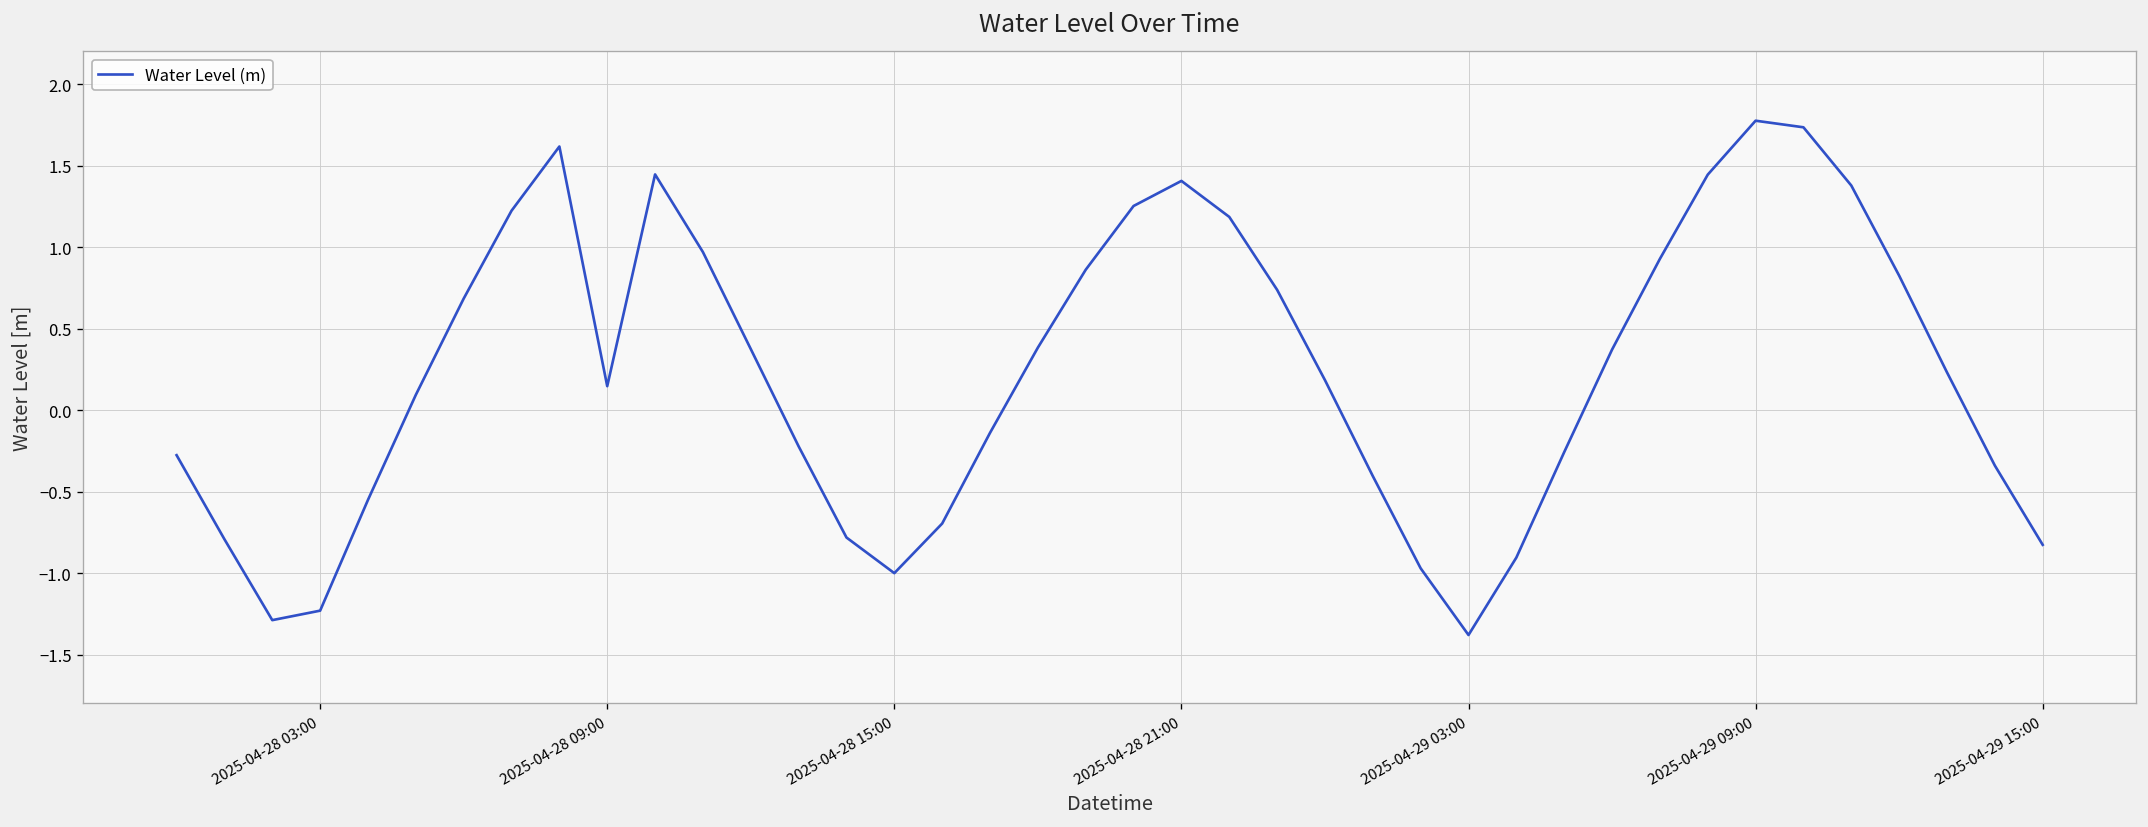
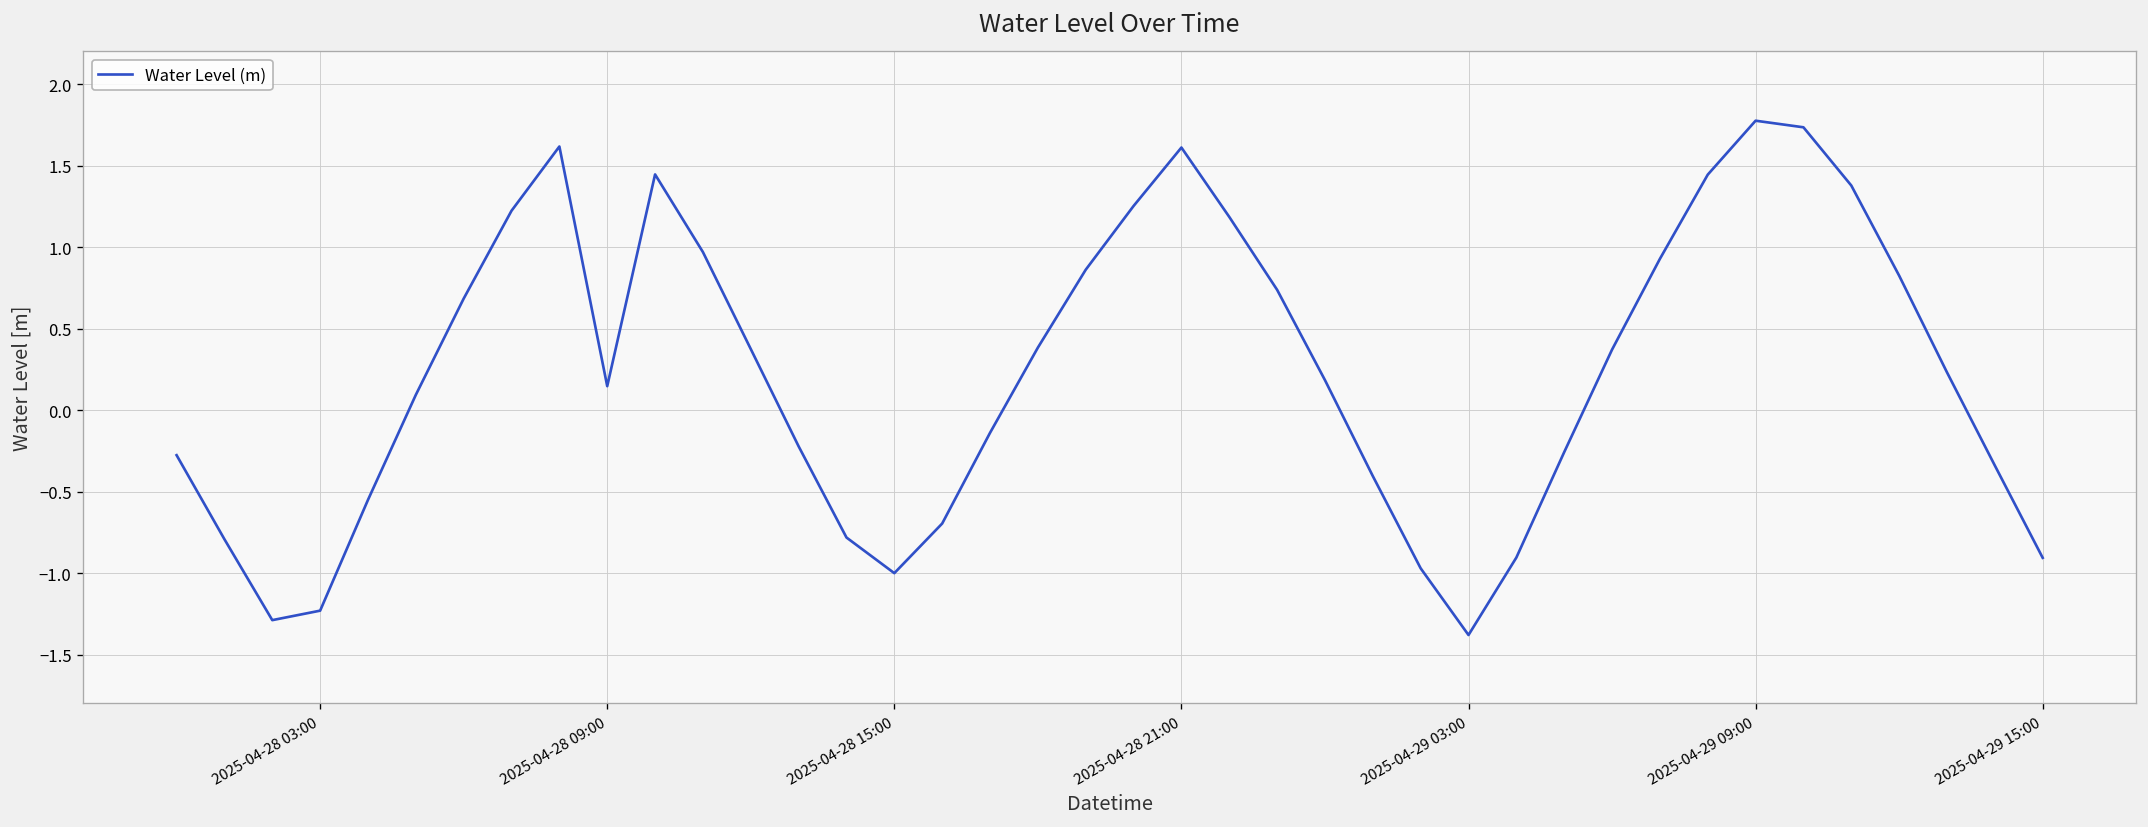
2025-04-28 21:00: 1.41 -> 1.61
2025-04-29 15:00: -0.83 -> -0.91
